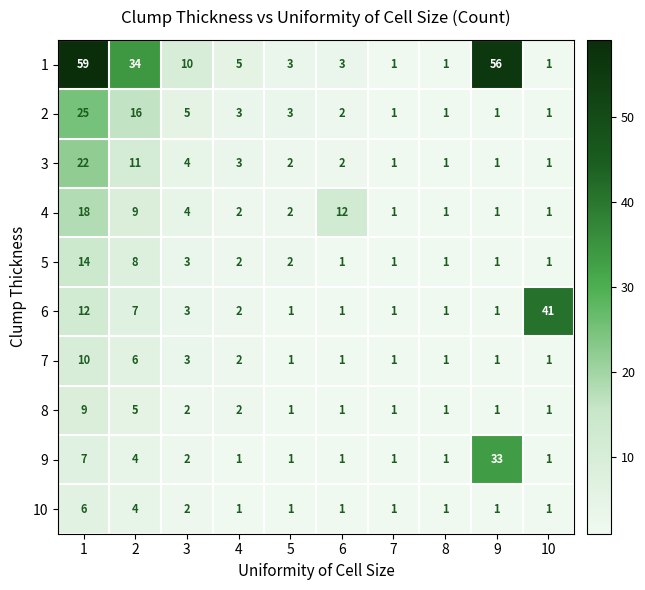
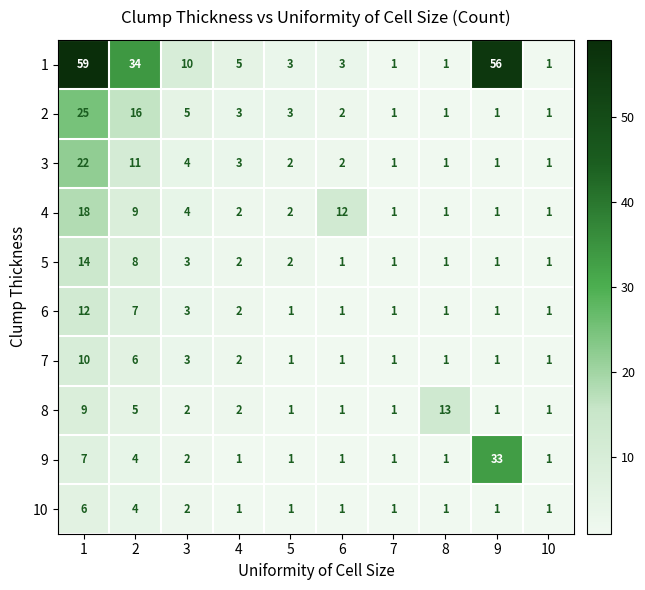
6, 10: 41 -> 1
8, 8: 1 -> 13
